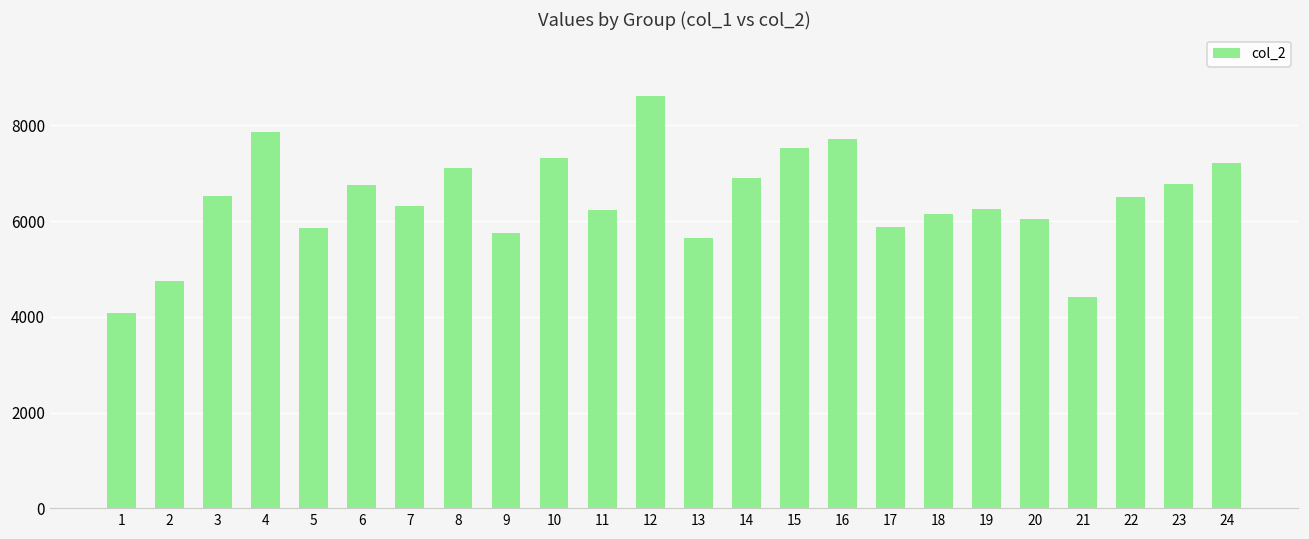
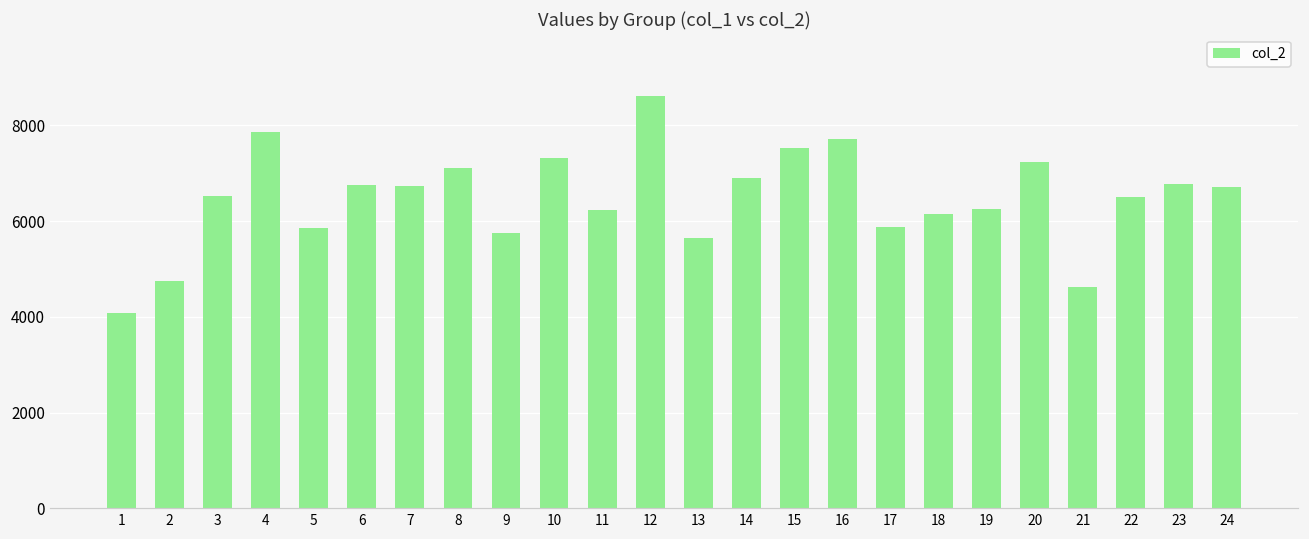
7: 6300 -> 6700
20: 6000 -> 7200
21: 4400 -> 4600
24: 7200 -> 6700
